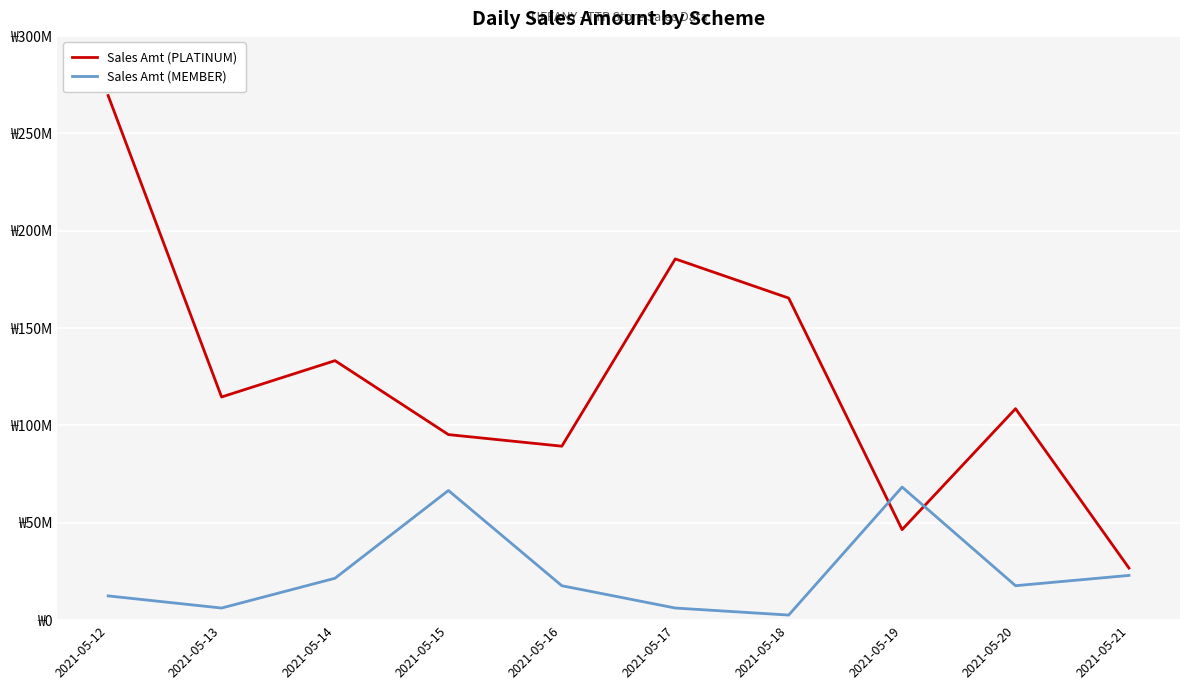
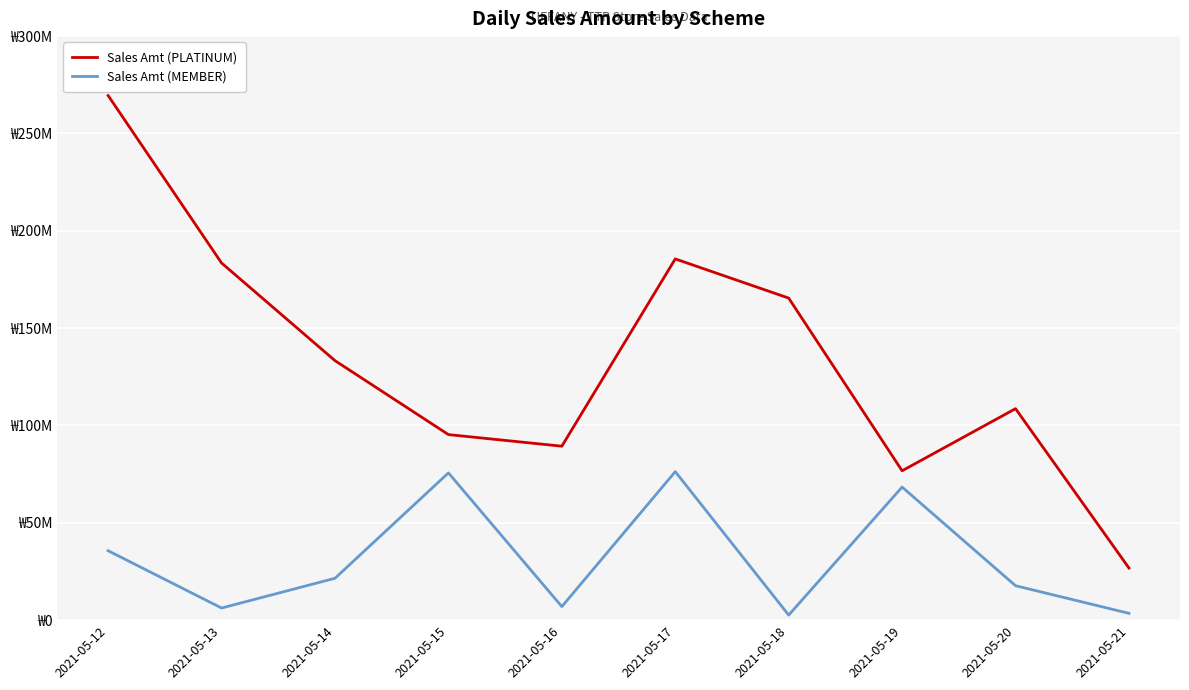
Sales Amt (MEMBER), 2021-05-12: ₩12000000 -> ₩36000000
Sales Amt (PLATINUM), 2021-05-13: ₩115000000 -> ₩183000000
Sales Amt (MEMBER), 2021-05-15: ₩67000000 -> ₩76000000
Sales Amt (MEMBER), 2021-05-16: ₩18000000 -> ₩7000000
Sales Amt (MEMBER), 2021-05-17: ₩6000000 -> ₩76000000
Sales Amt (PLATINUM), 2021-05-19: ₩47000000 -> ₩77000000
Sales Amt (MEMBER), 2021-05-21: ₩23000000 -> ₩4000000
